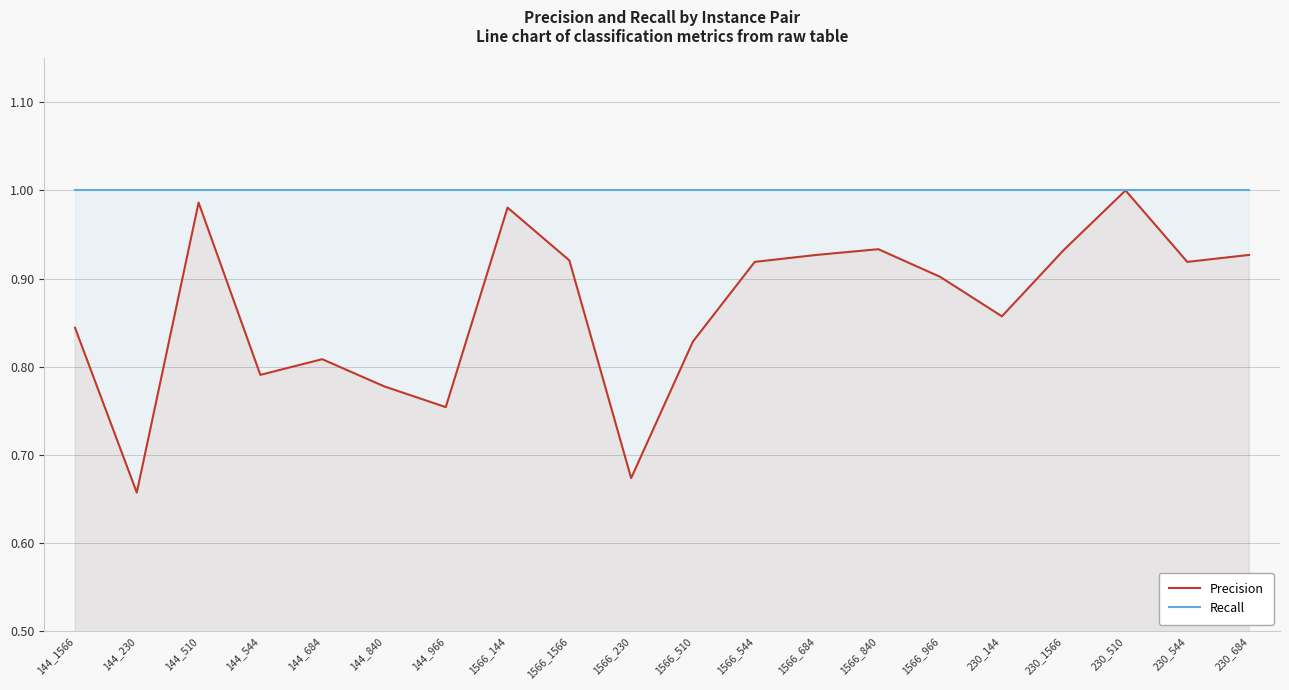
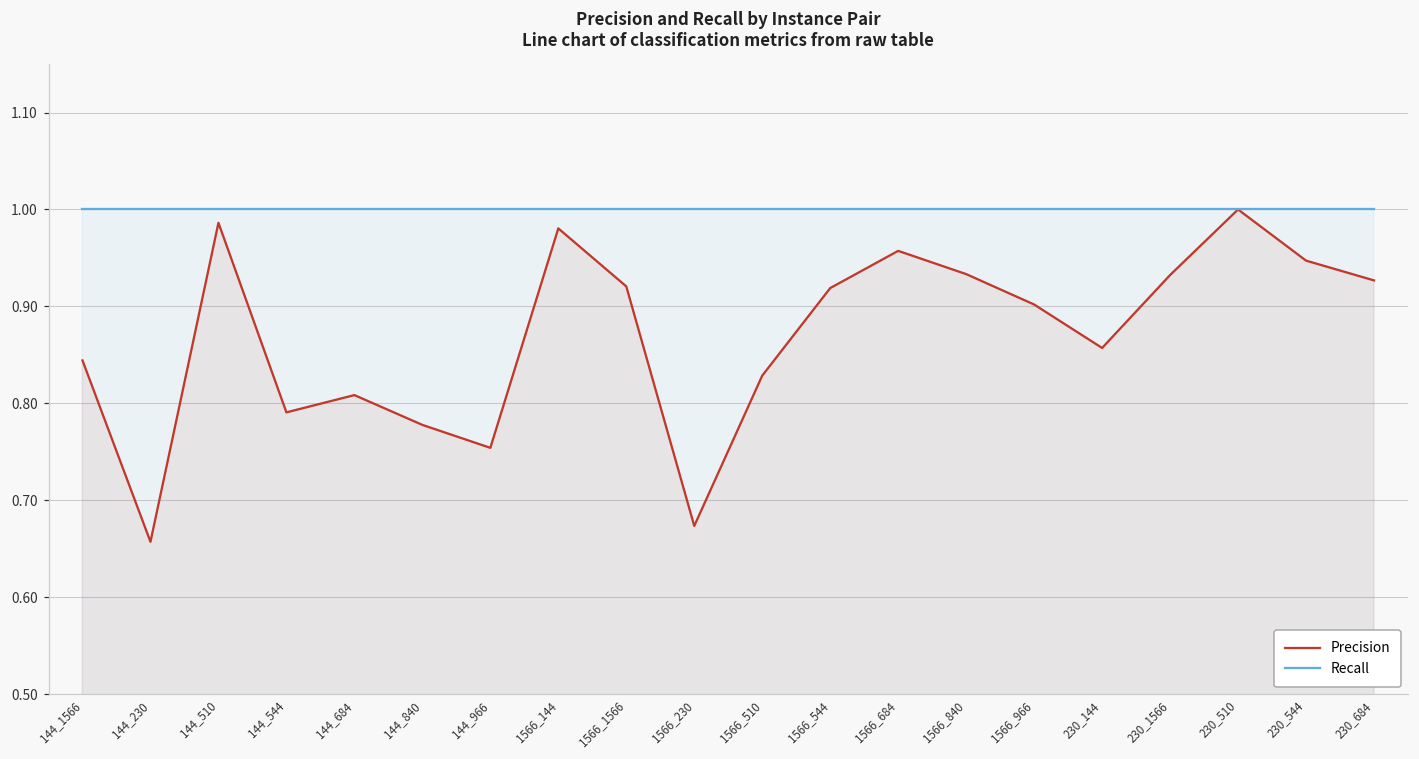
Precision, 1566_684: 0.93 -> 0.96
Precision, 230_544: 0.92 -> 0.95
